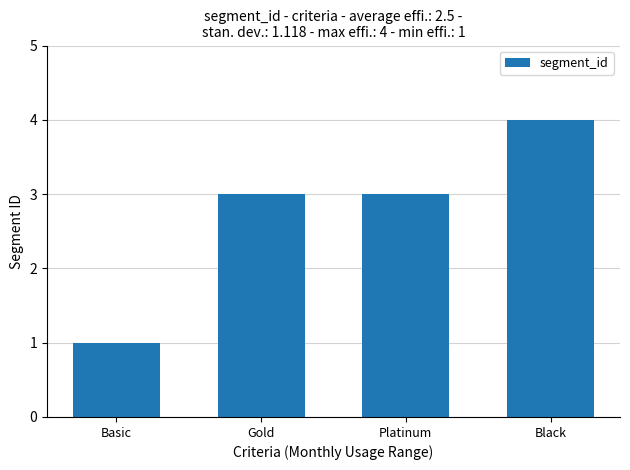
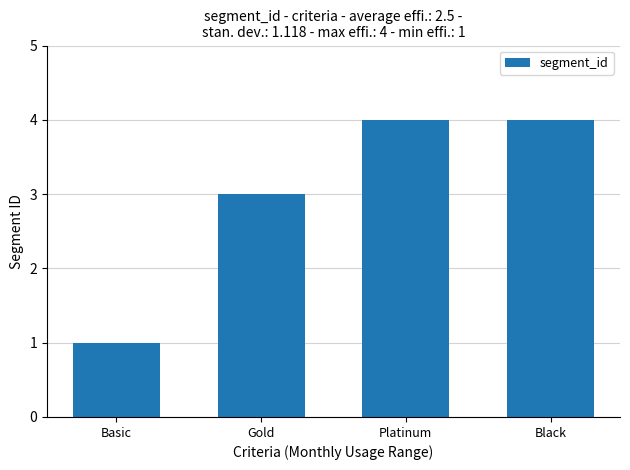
Platinum: 3 -> 4
